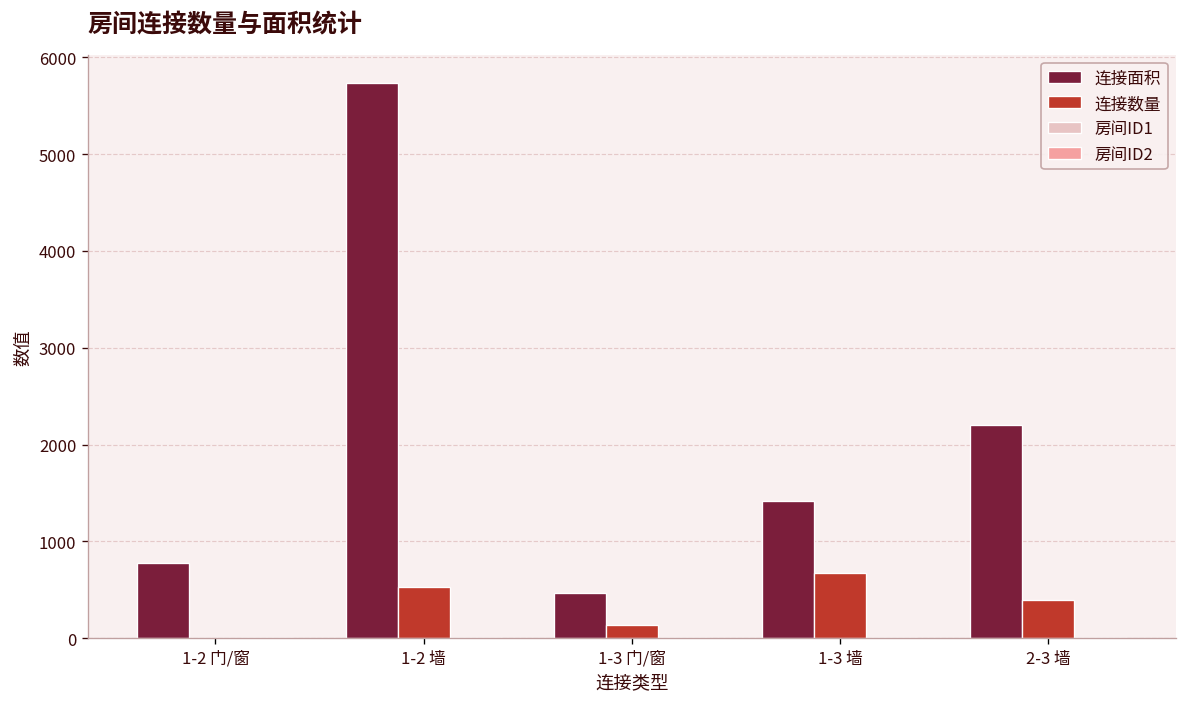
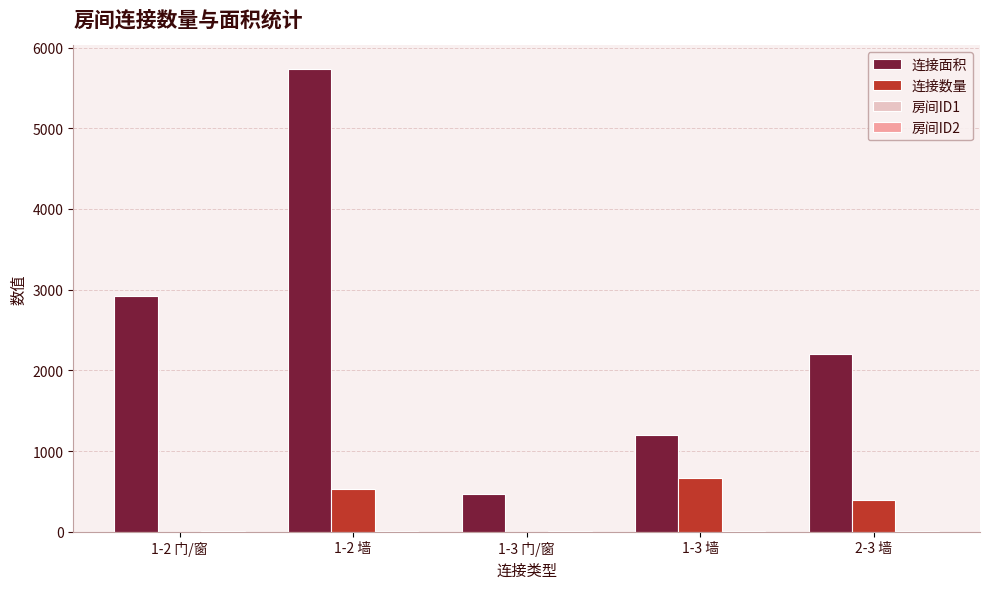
连接面积, 1-2 门/窗: 800 -> 2900
连接数量, 1-3 门/窗: 100 -> 0
连接面积, 1-3 墙: 1400 -> 1200
